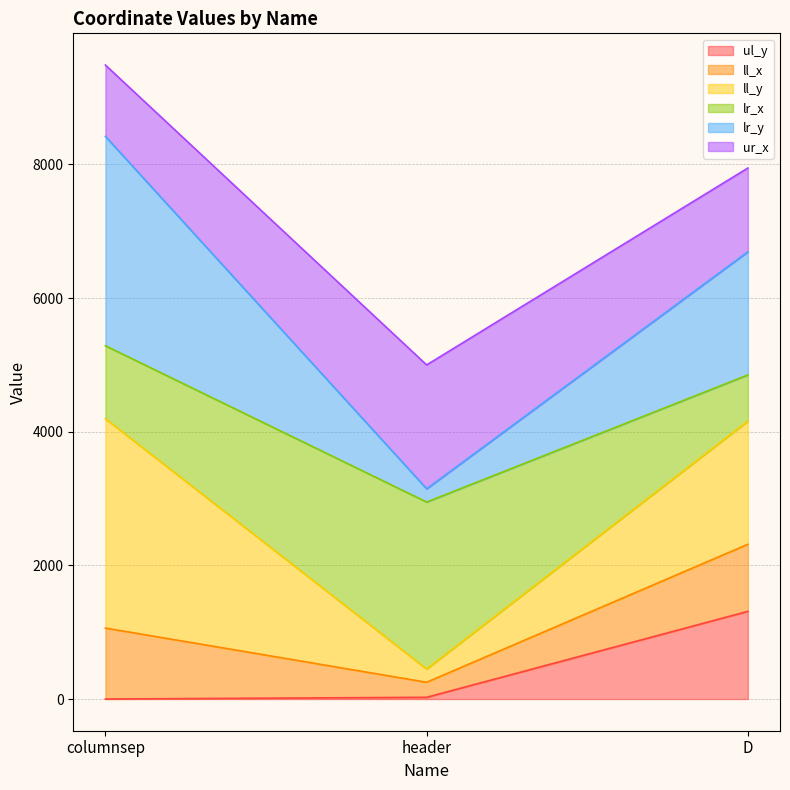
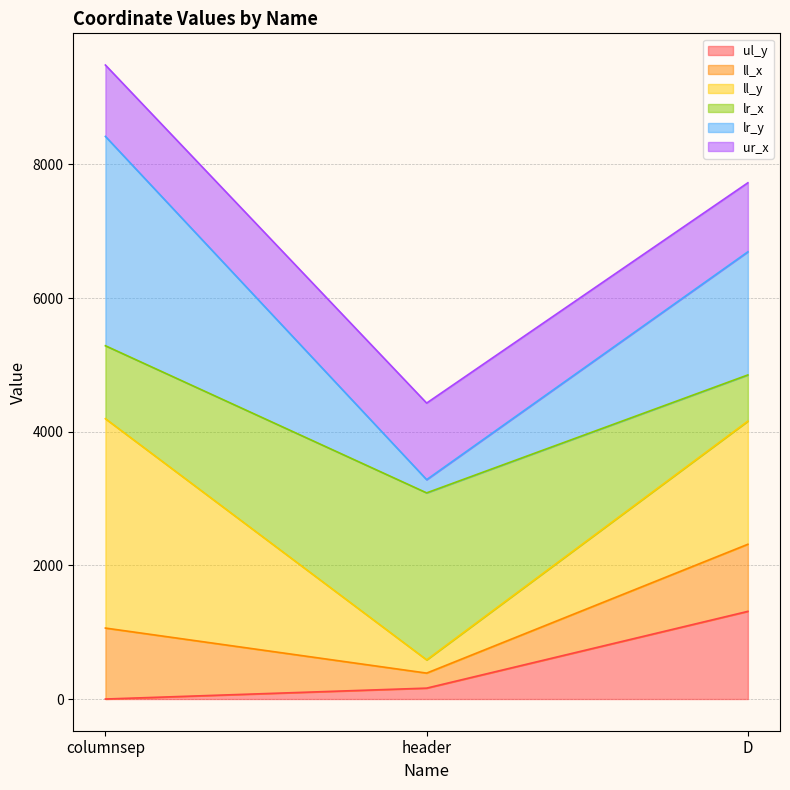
ul_y, header: 0 -> 200
ur_x, header: 1900 -> 1100
ur_x, D: 1300 -> 1000
